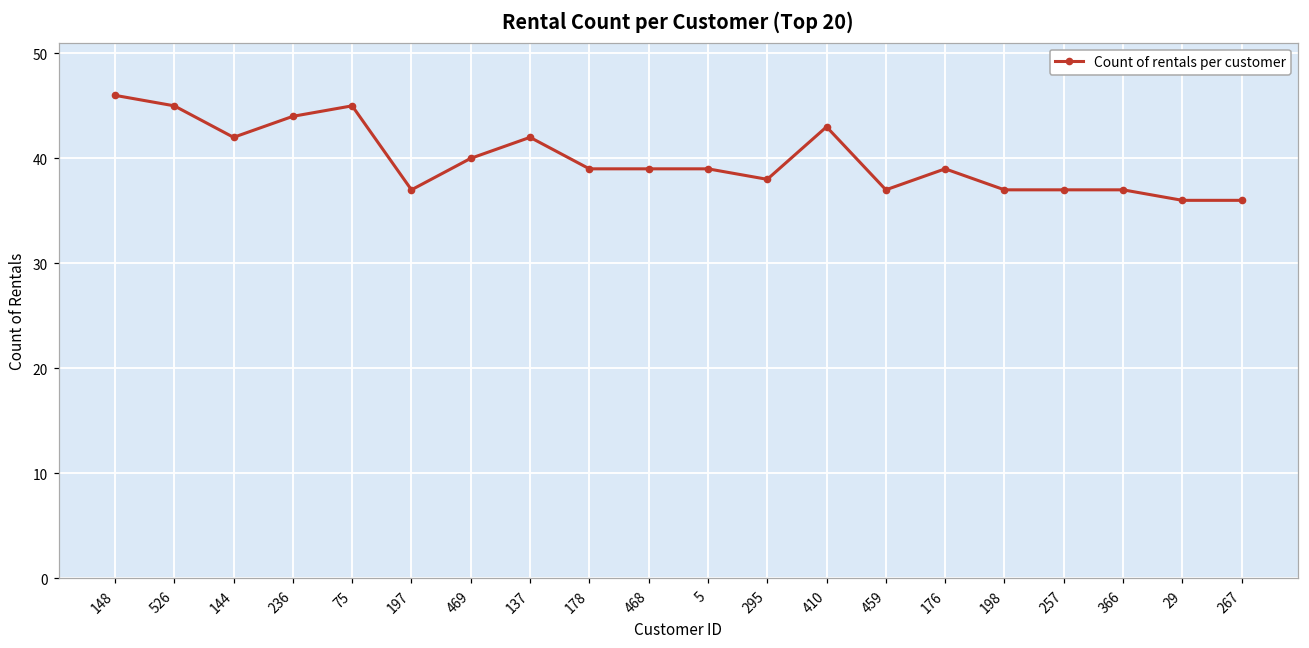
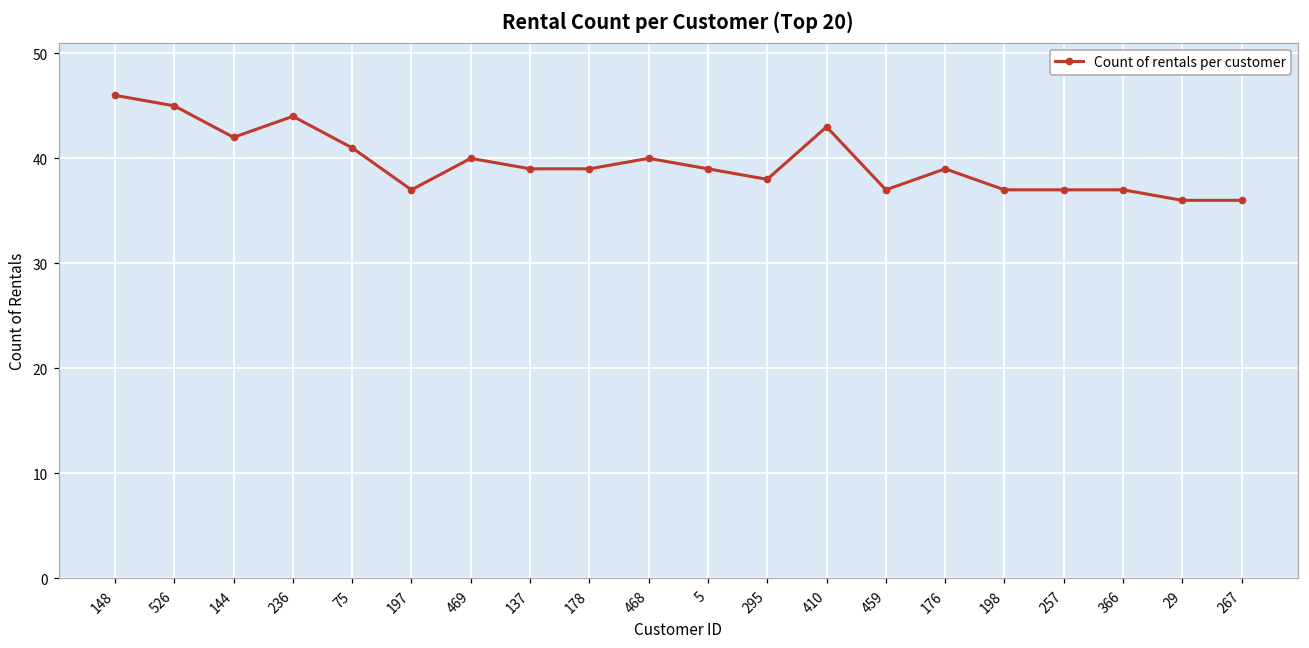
75: 45 -> 41
137: 42 -> 39
468: 39 -> 40
